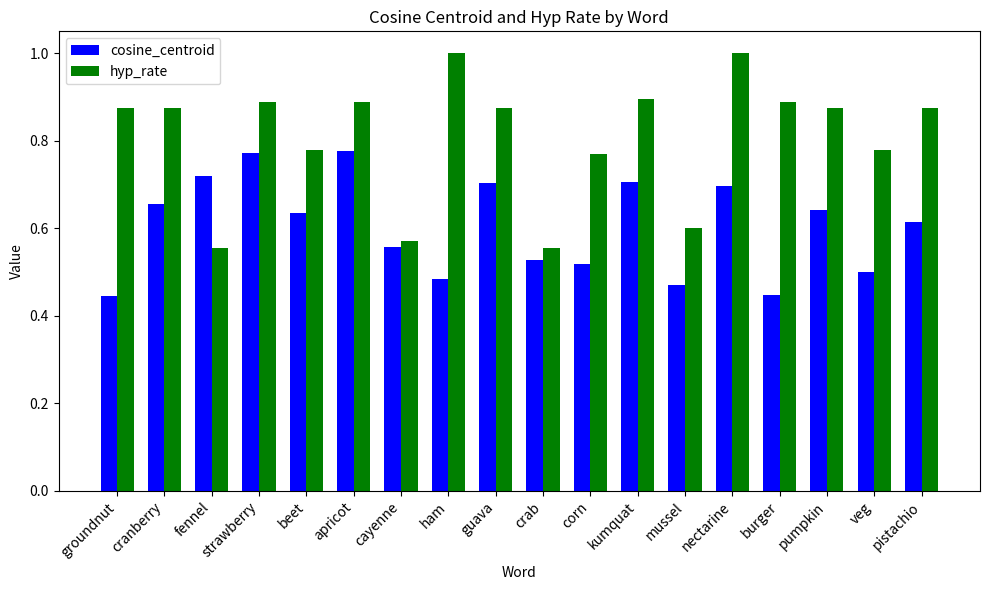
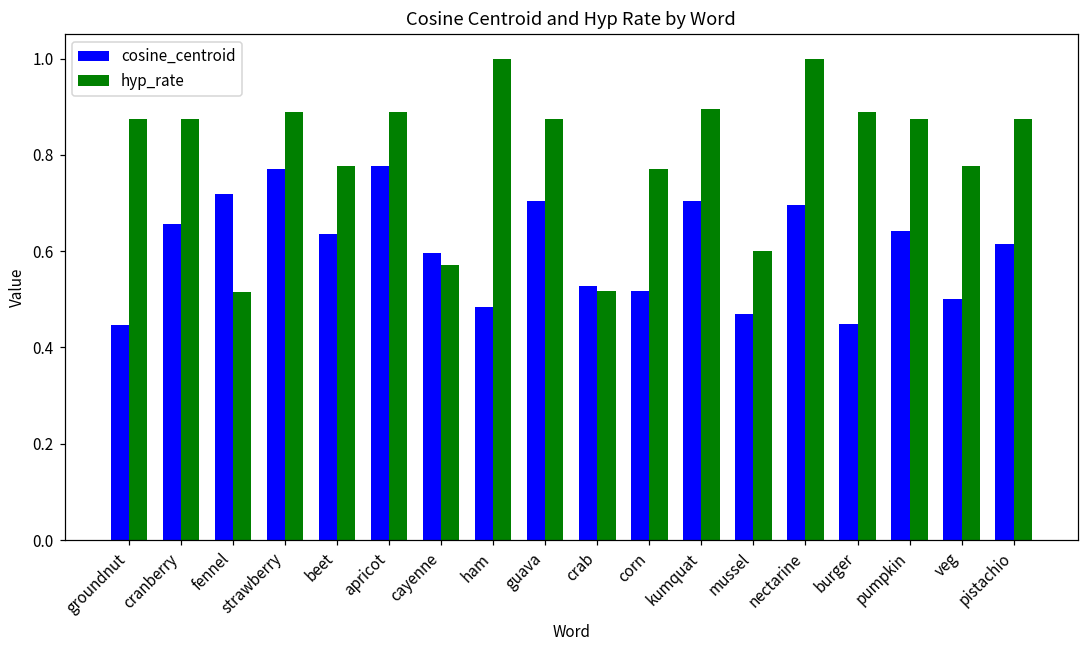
hyp_rate, fennel: 0.56 -> 0.51
cosine_centroid, cayenne: 0.56 -> 0.60
hyp_rate, crab: 0.56 -> 0.52
